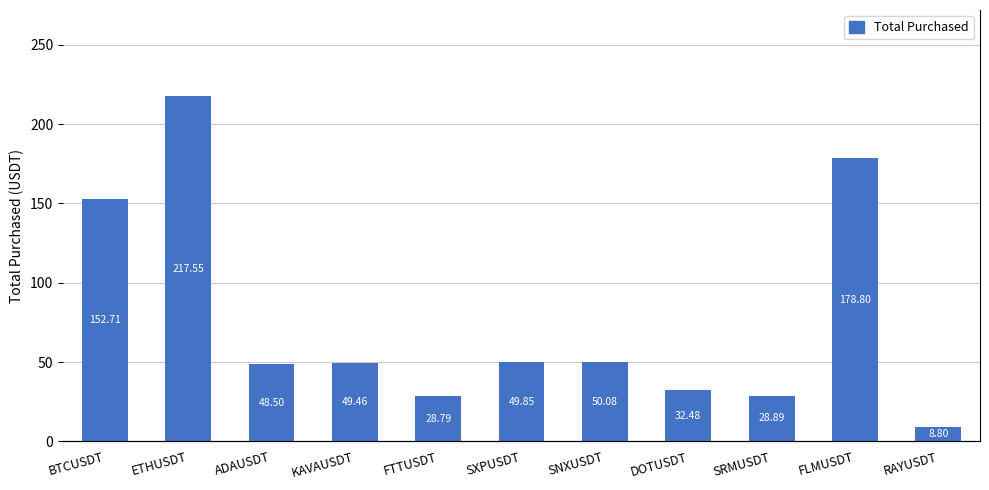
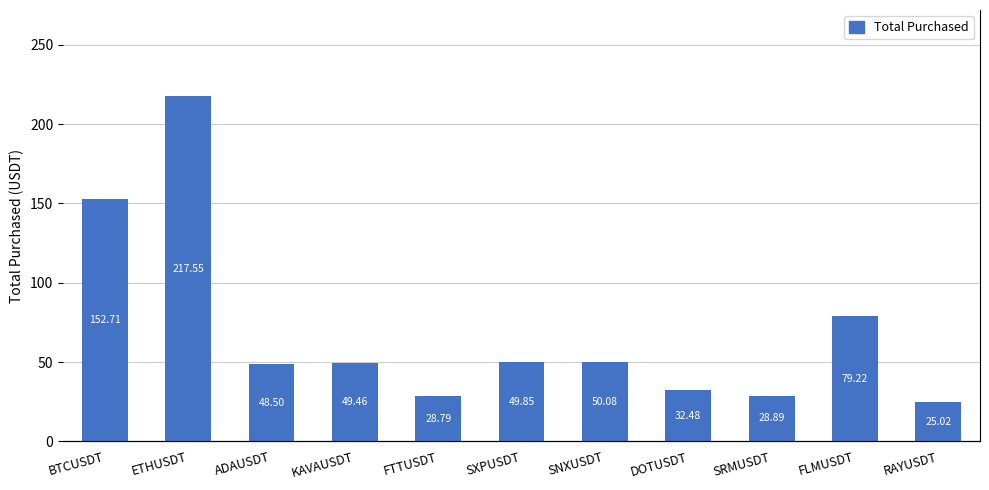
FLMUSDT: 178.80 -> 79.22
RAYUSDT: 8.80 -> 25.02
